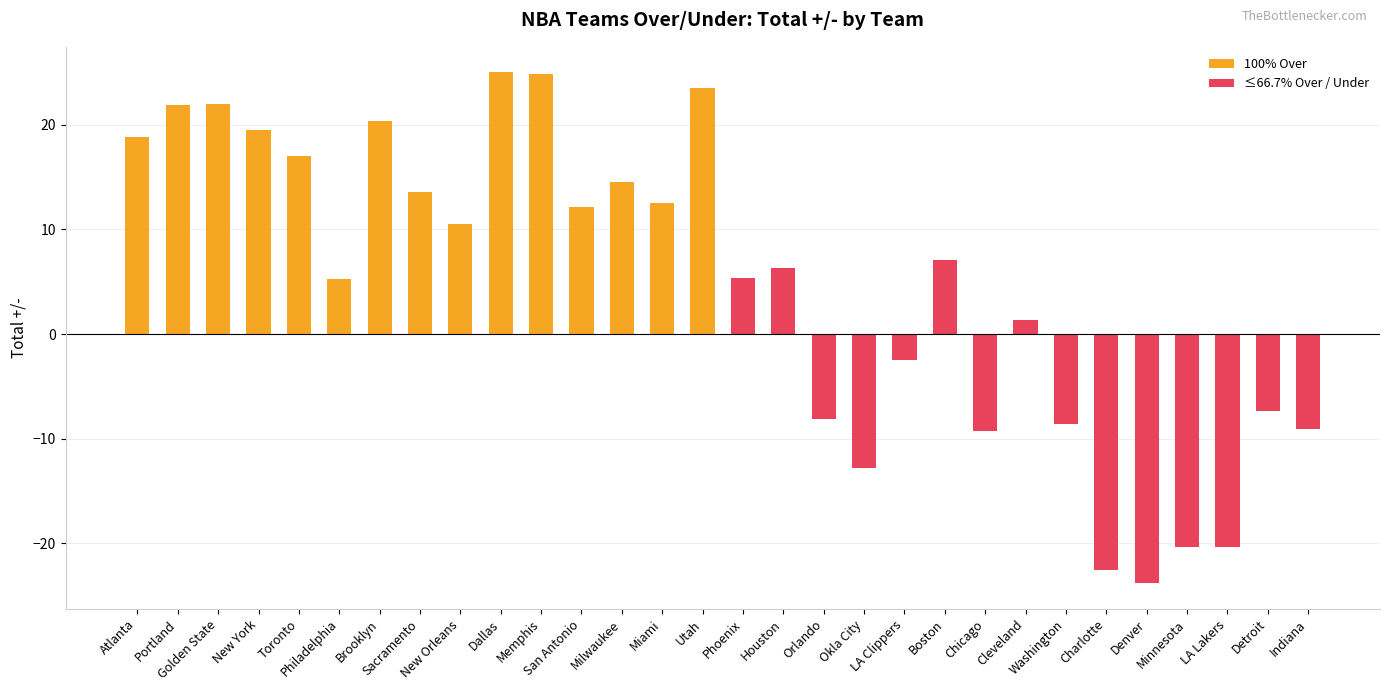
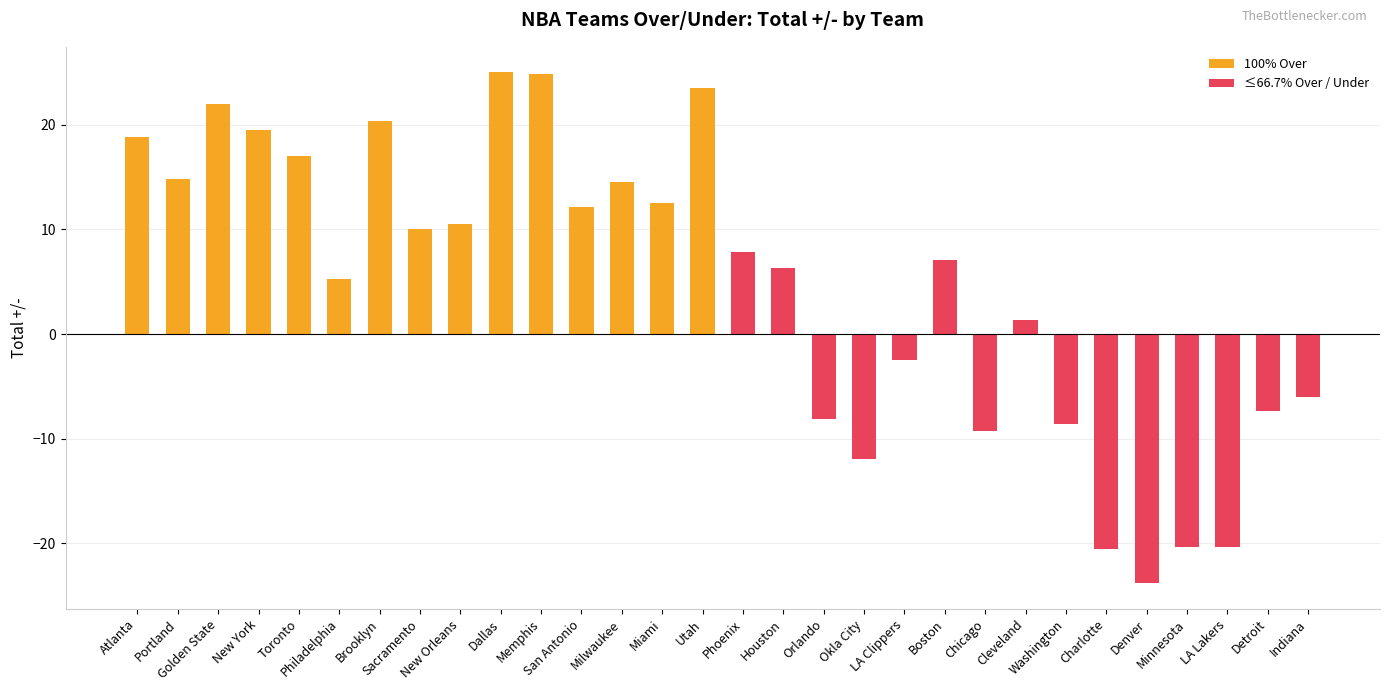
Portland: 21.9 -> 14.8
Sacramento: 13.6 -> 10.0
Phoenix: 5.4 -> 7.8
Okla City: -12.8 -> -11.9
Charlotte: -22.5 -> -20.5
Indiana: -9.1 -> -6.0
